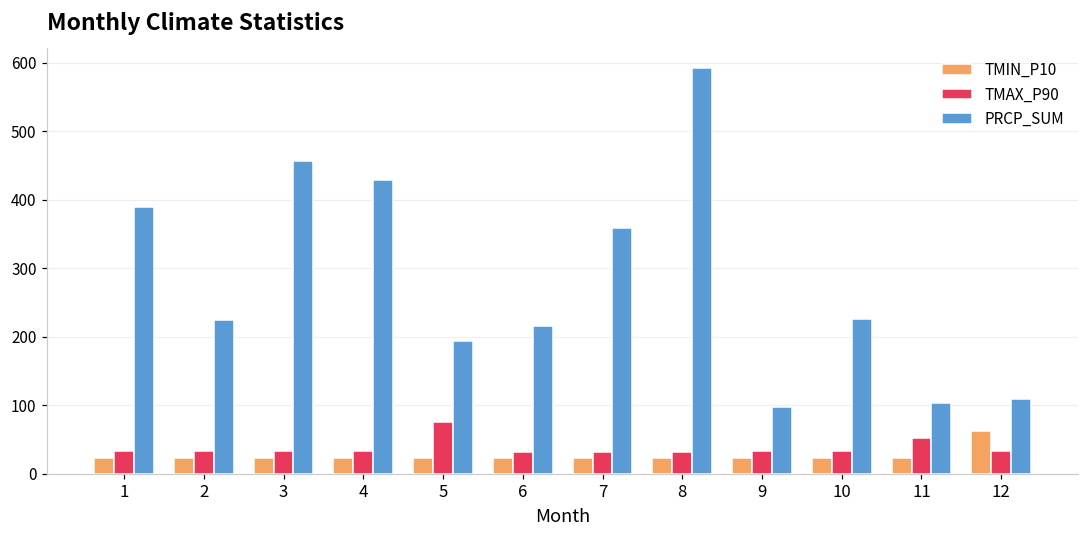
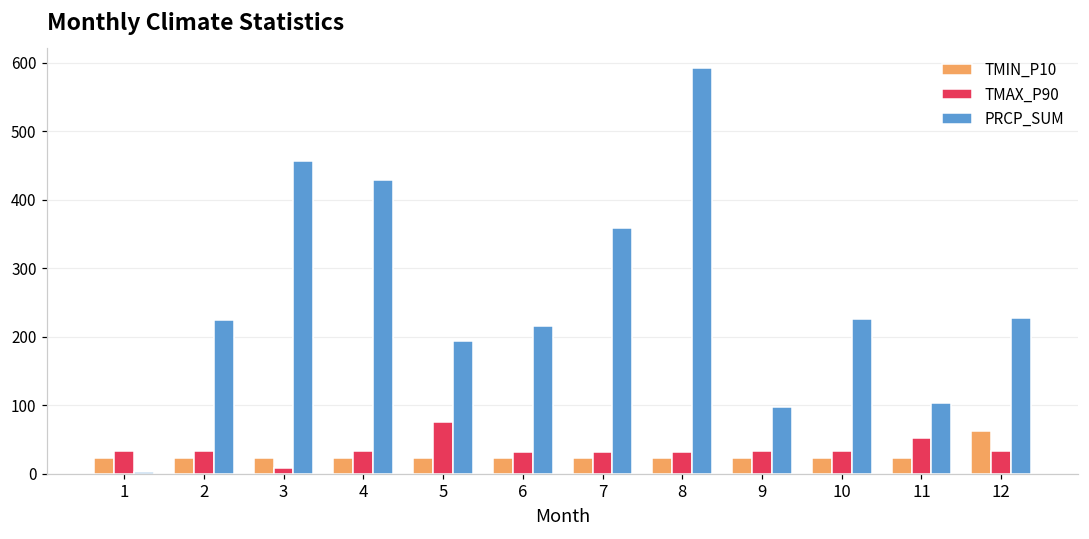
PRCP_SUM, 1: 390 -> 0
TMAX_P90, 3: 30 -> 10
PRCP_SUM, 12: 110 -> 230
